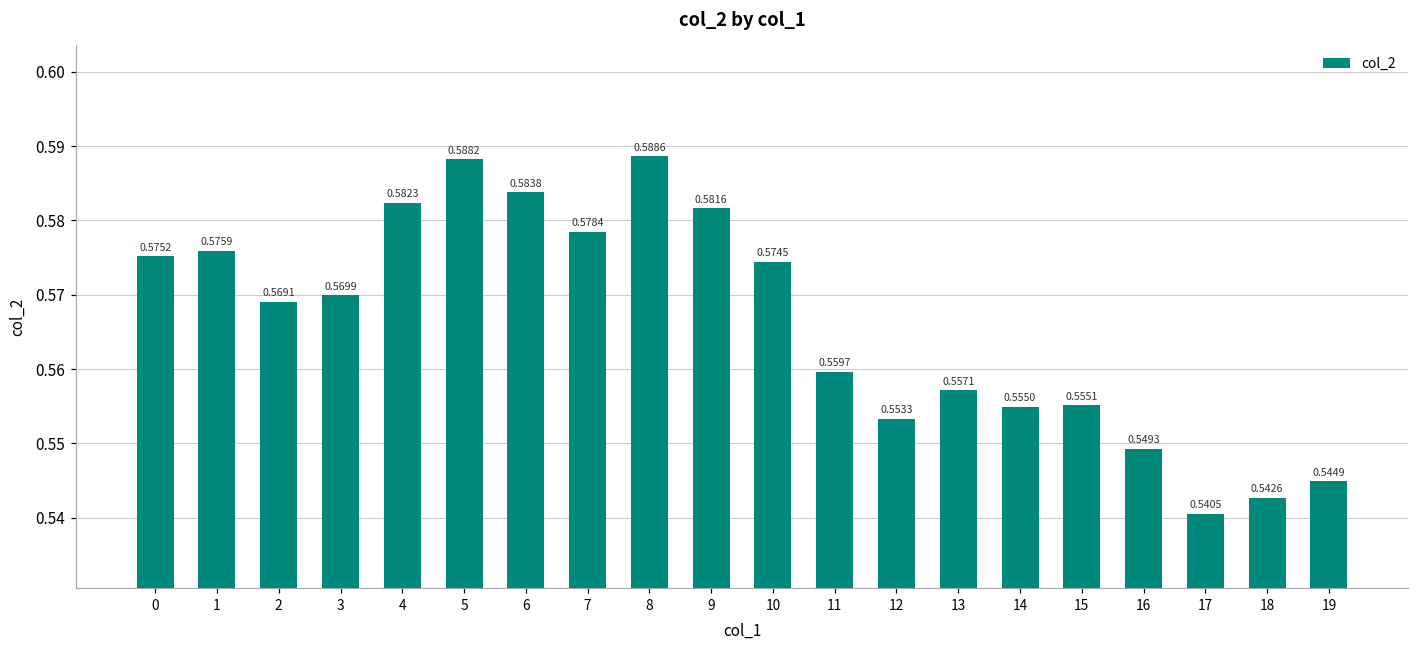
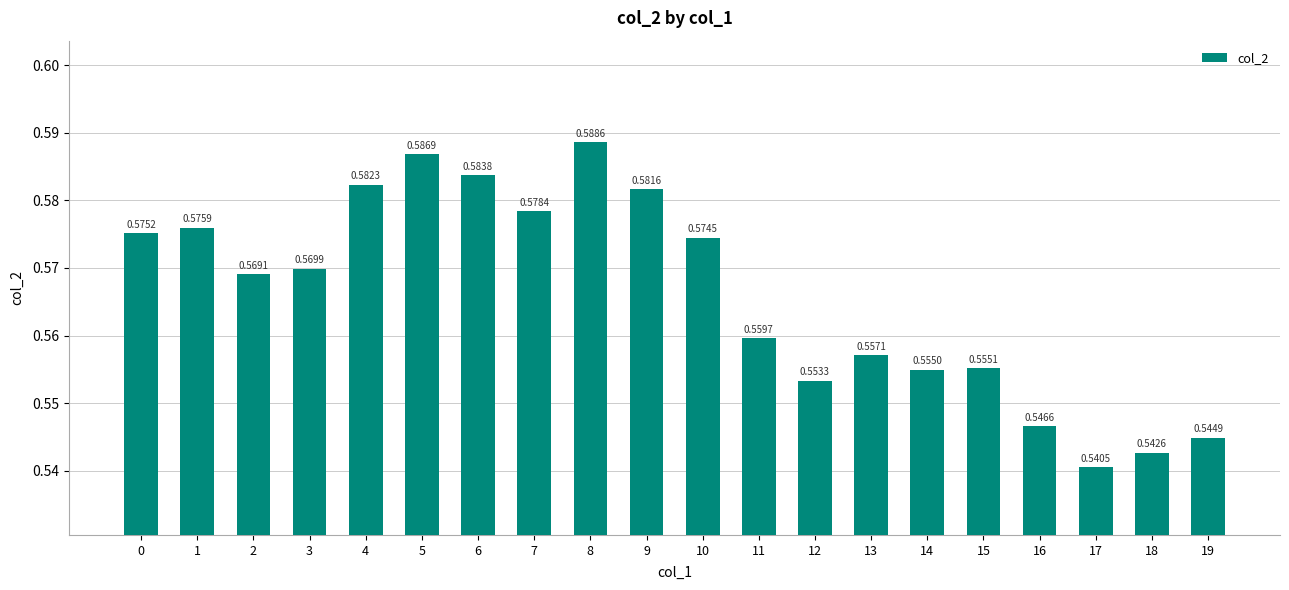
5: 0.5882 -> 0.5869
16: 0.5493 -> 0.5466
